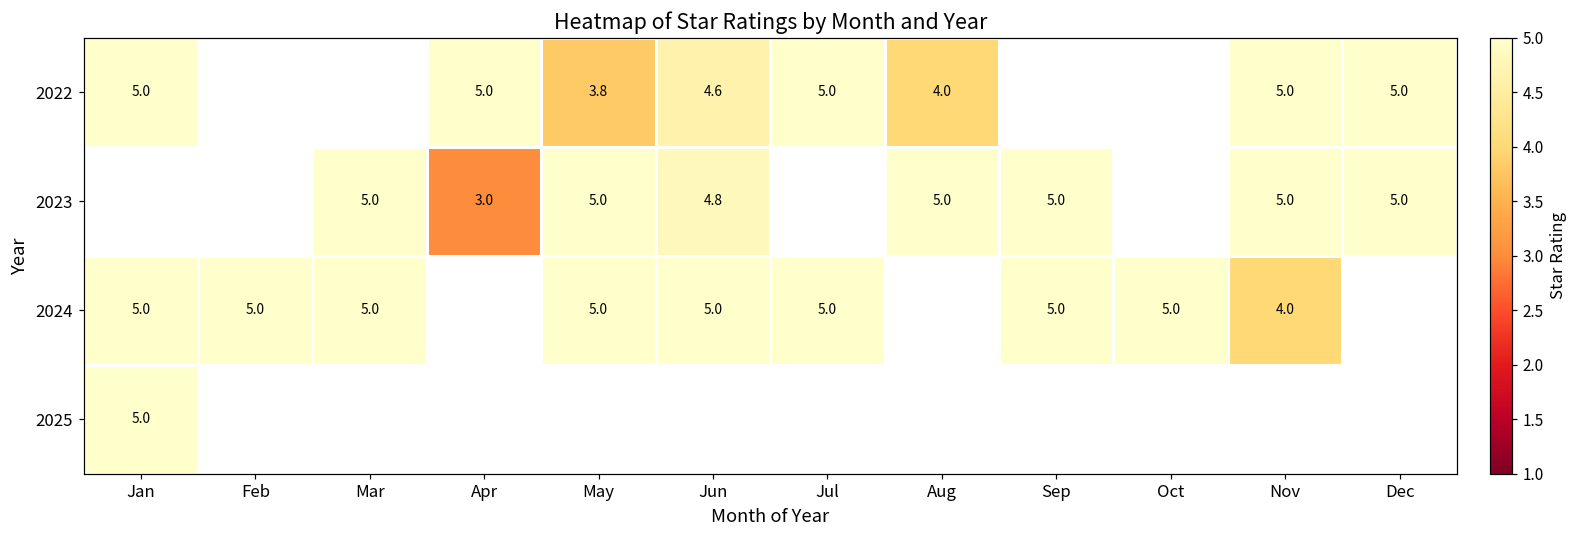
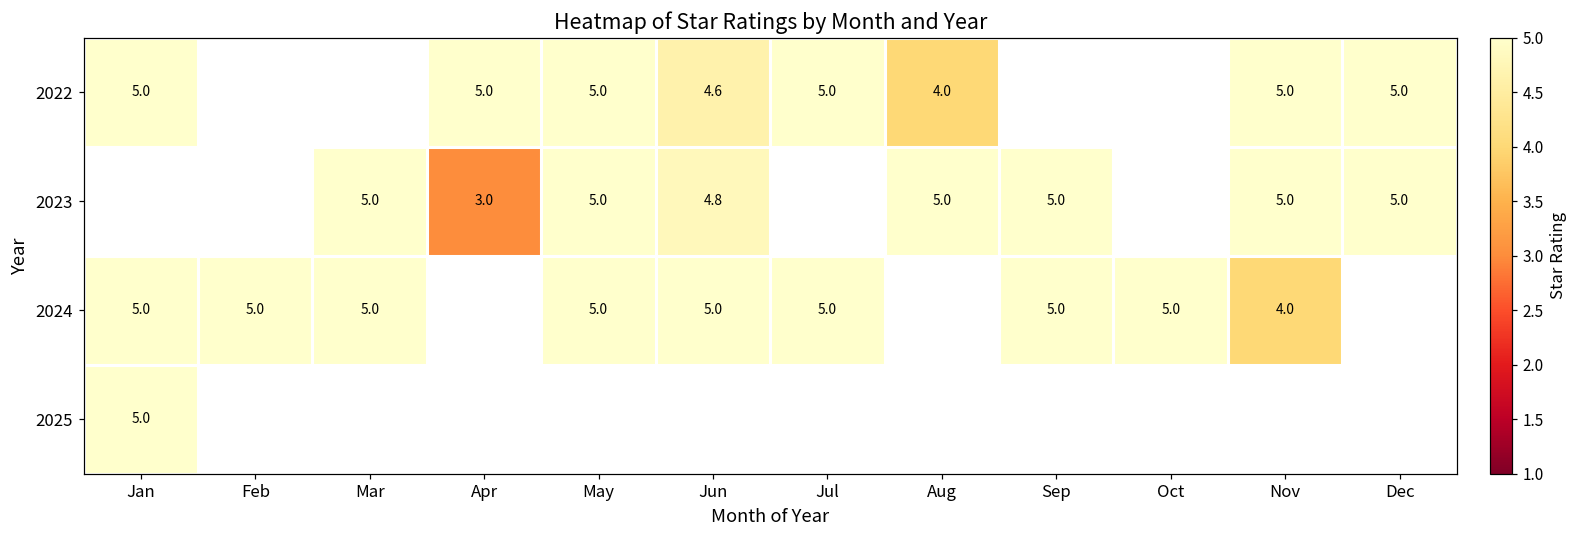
2022, May: 3.8 -> 5.0
